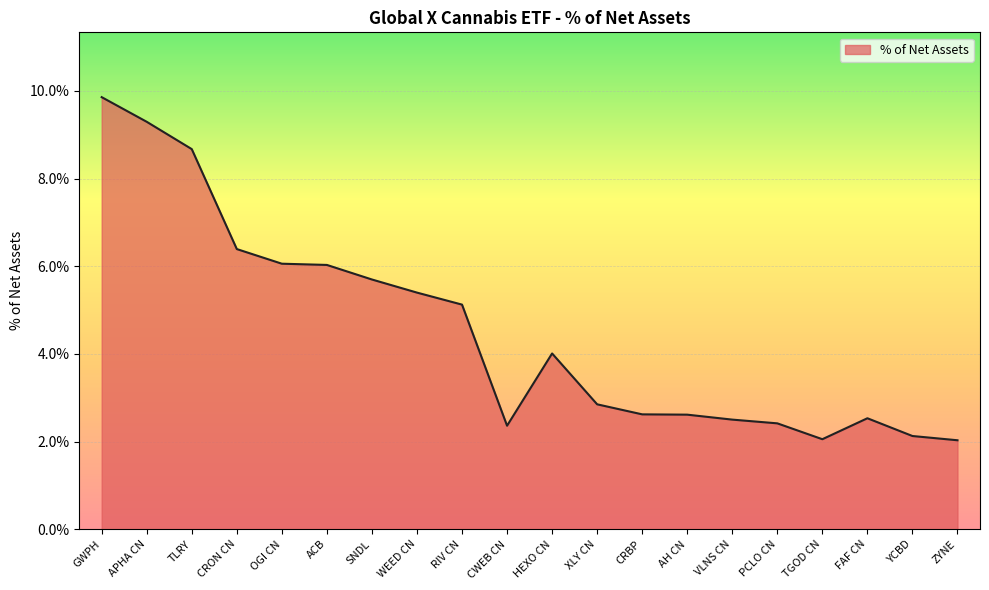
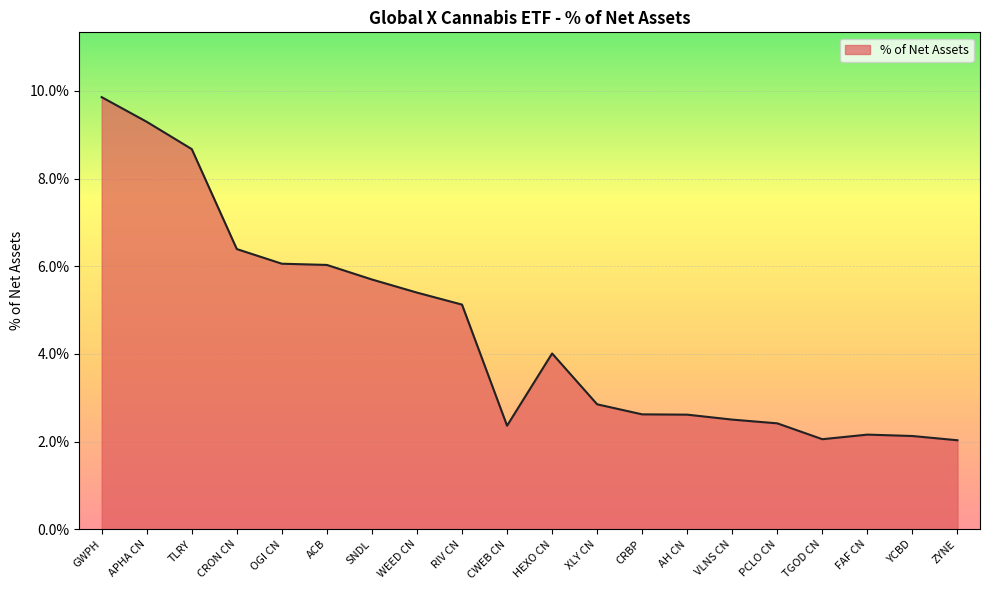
FAF CN: 2.5% -> 2.2%
